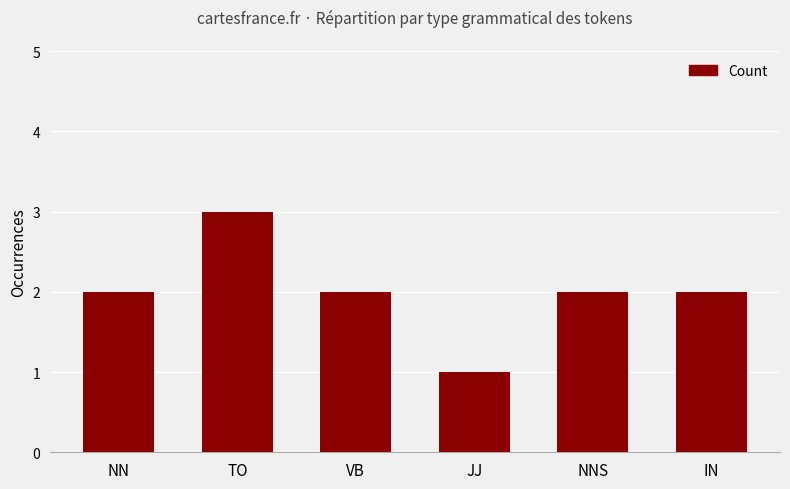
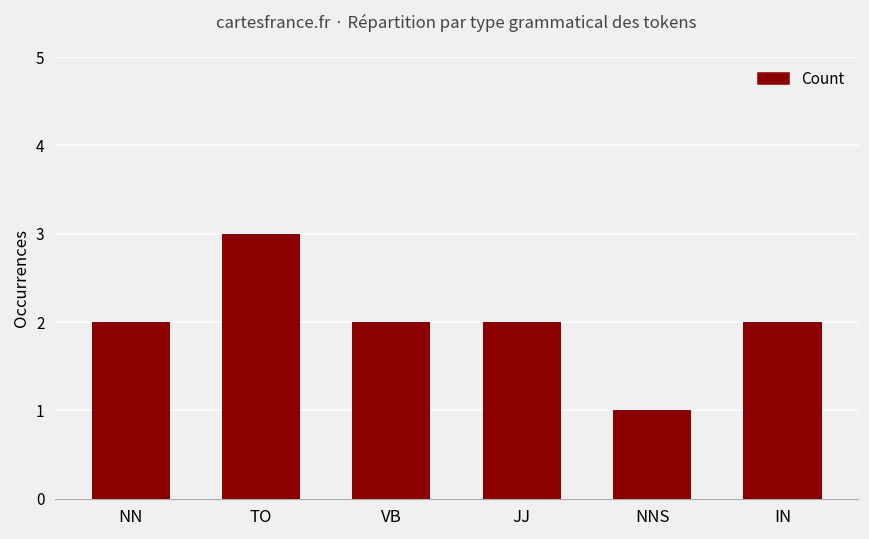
JJ: 1 -> 2
NNS: 2 -> 1
